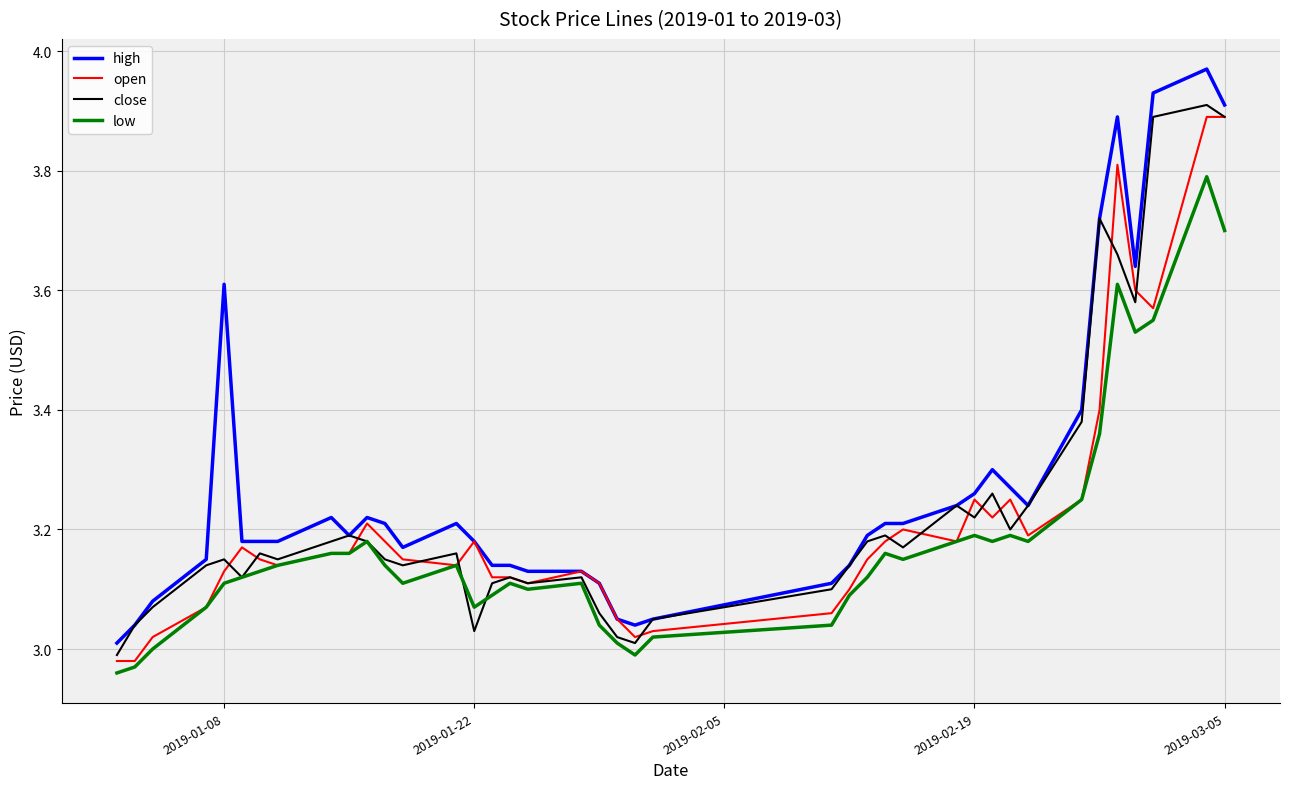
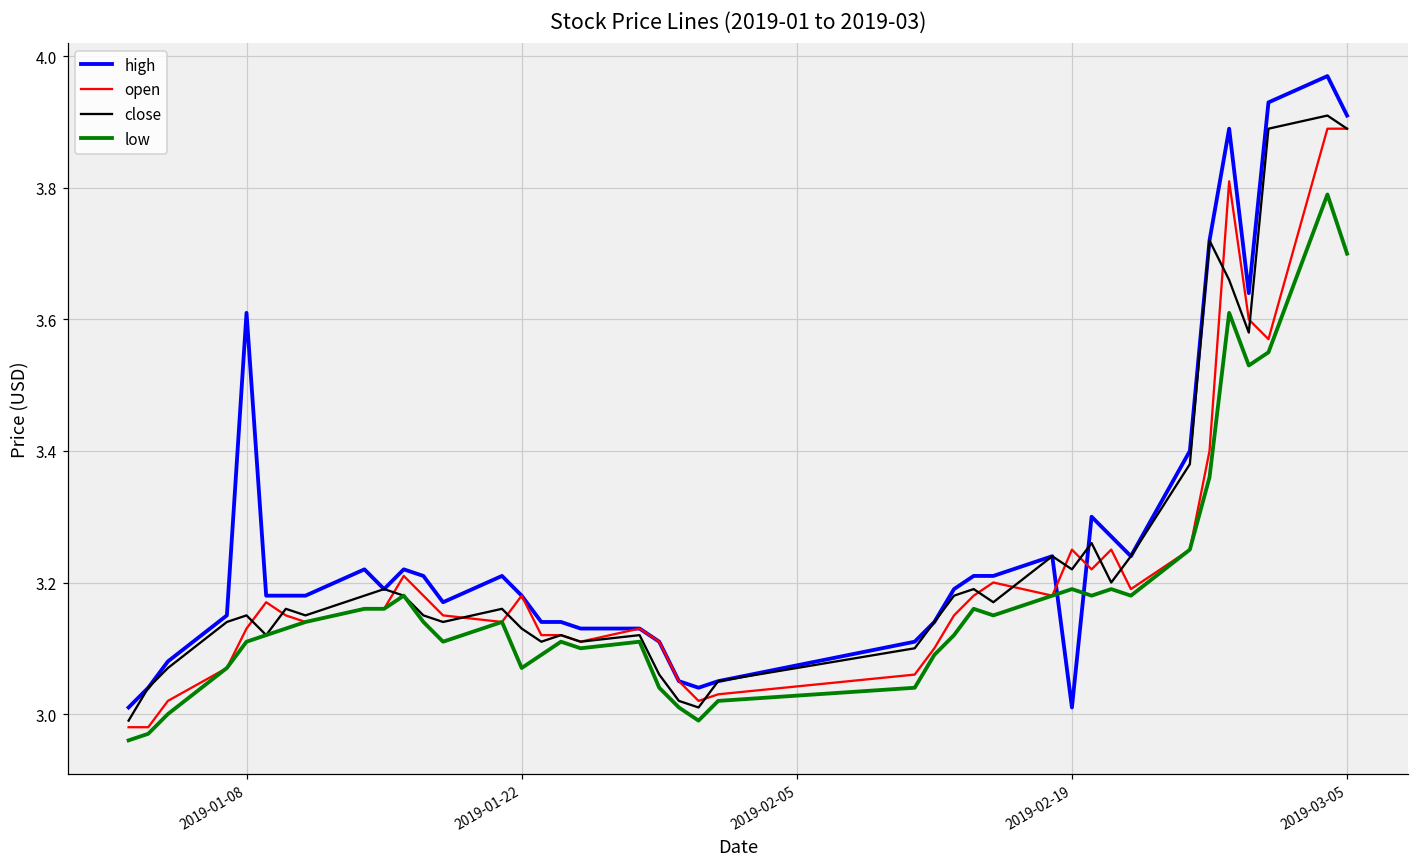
close, 2019-01-22: 3.03 -> 3.13
high, 2019-02-19: 3.26 -> 3.01
